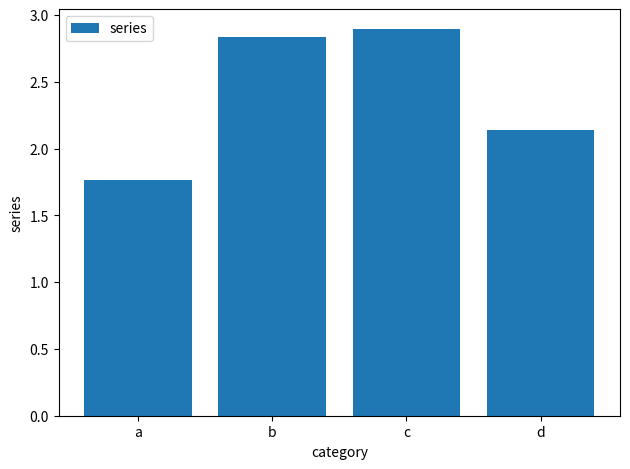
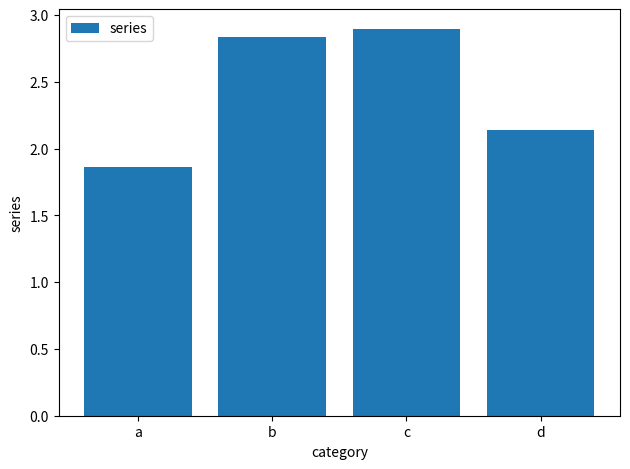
a: 1.77 -> 1.86
